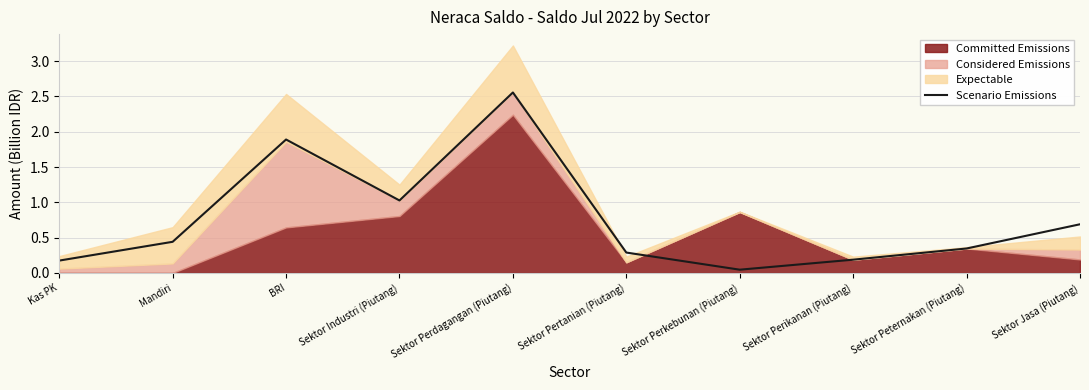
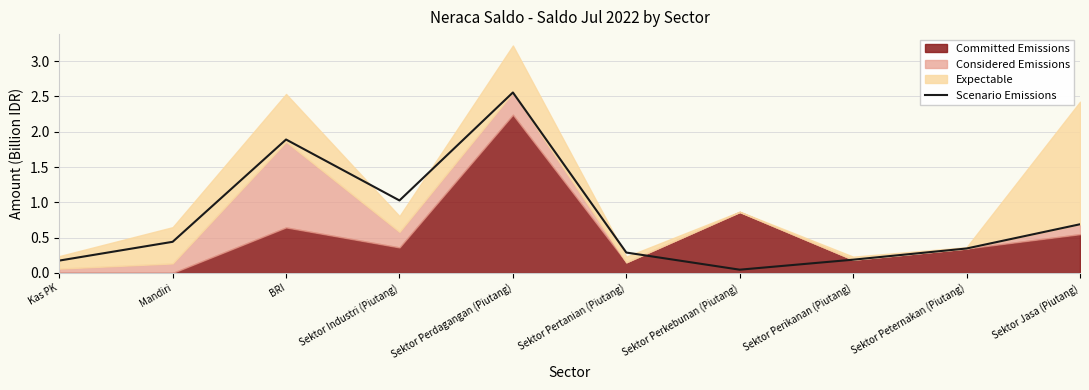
Committed Emissions, Sektor Industri (Piutang): 0.8 -> 0.4
Committed Emissions, Sektor Jasa (Piutang): 0.2 -> 0.5
Expectable, Sektor Jasa (Piutang): 0.2 -> 1.7
